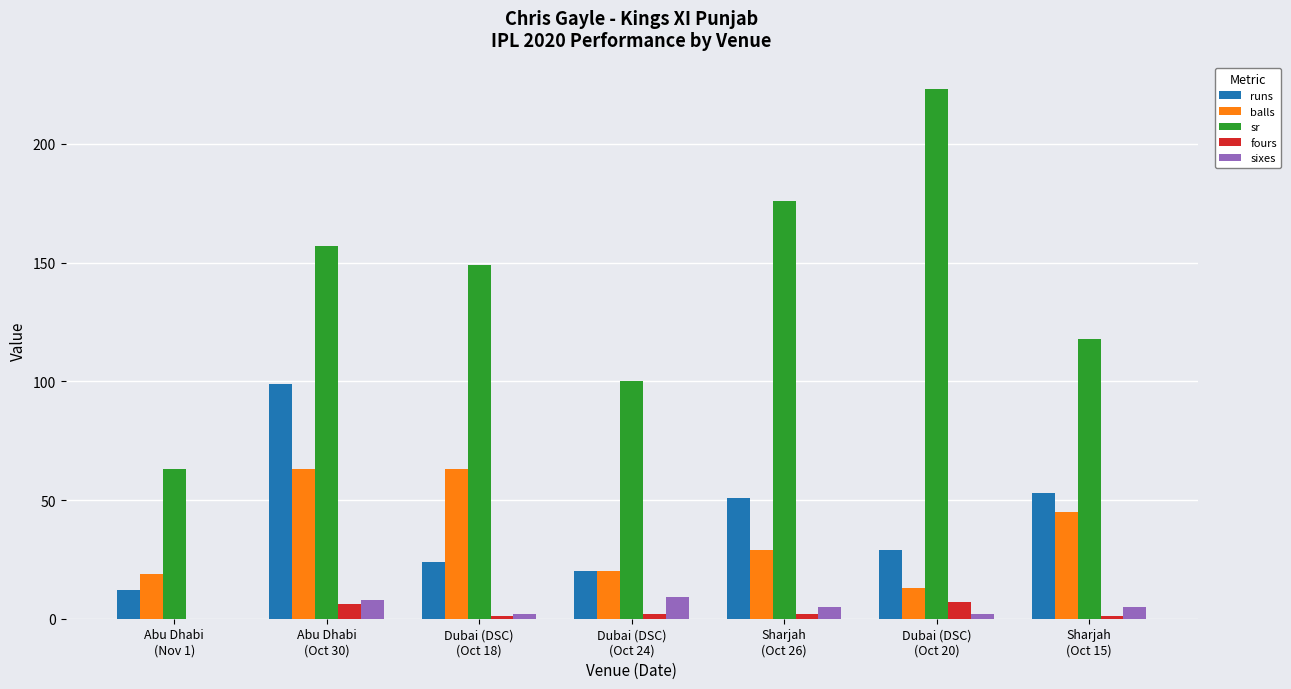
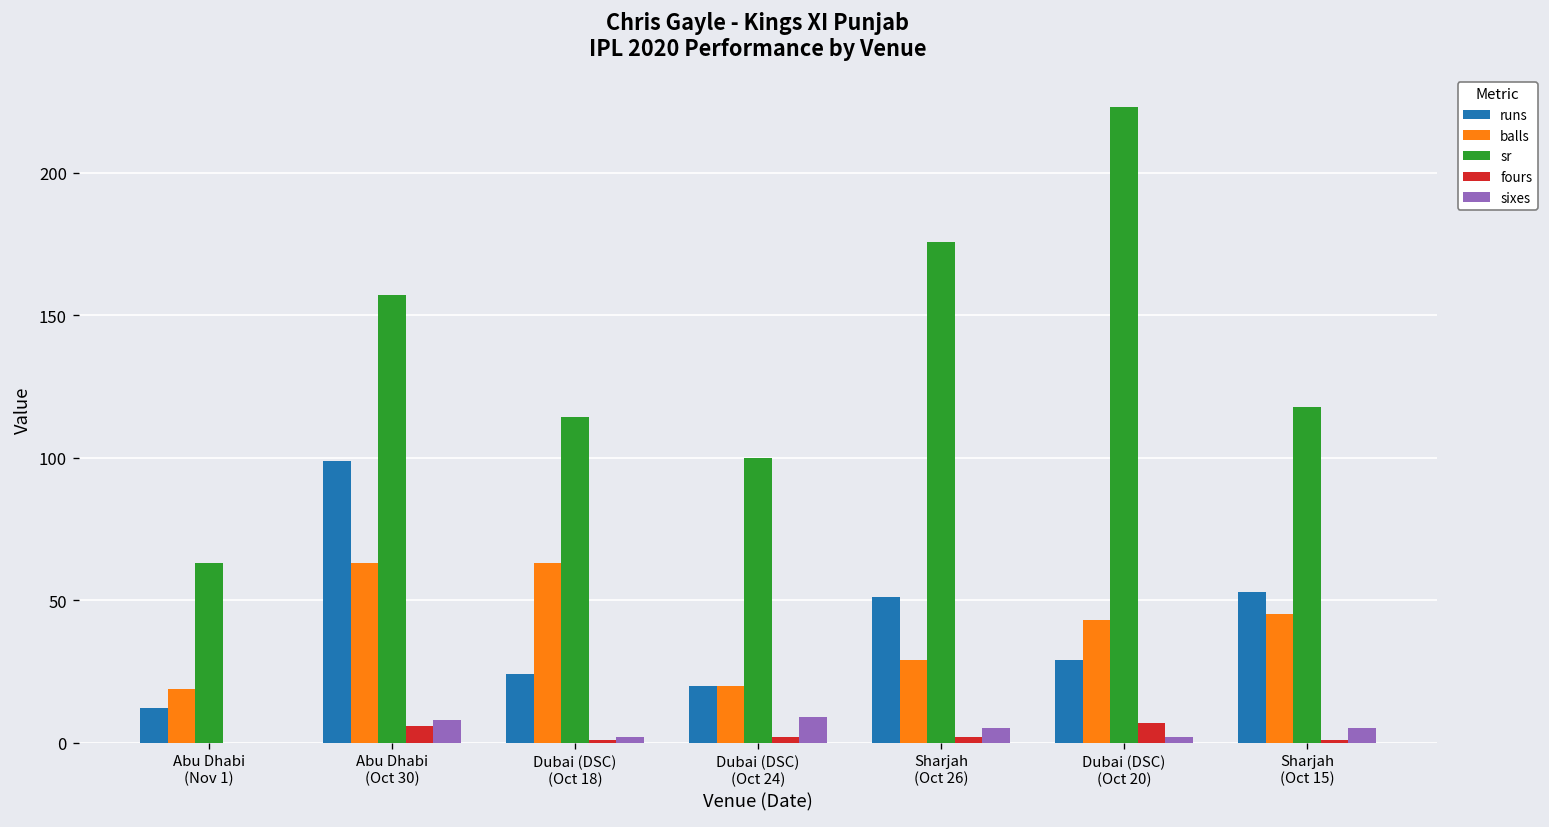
sr, Dubai (DSC) (Oct 18): 149 -> 114
balls, Dubai (DSC) (Oct 20): 13 -> 43
